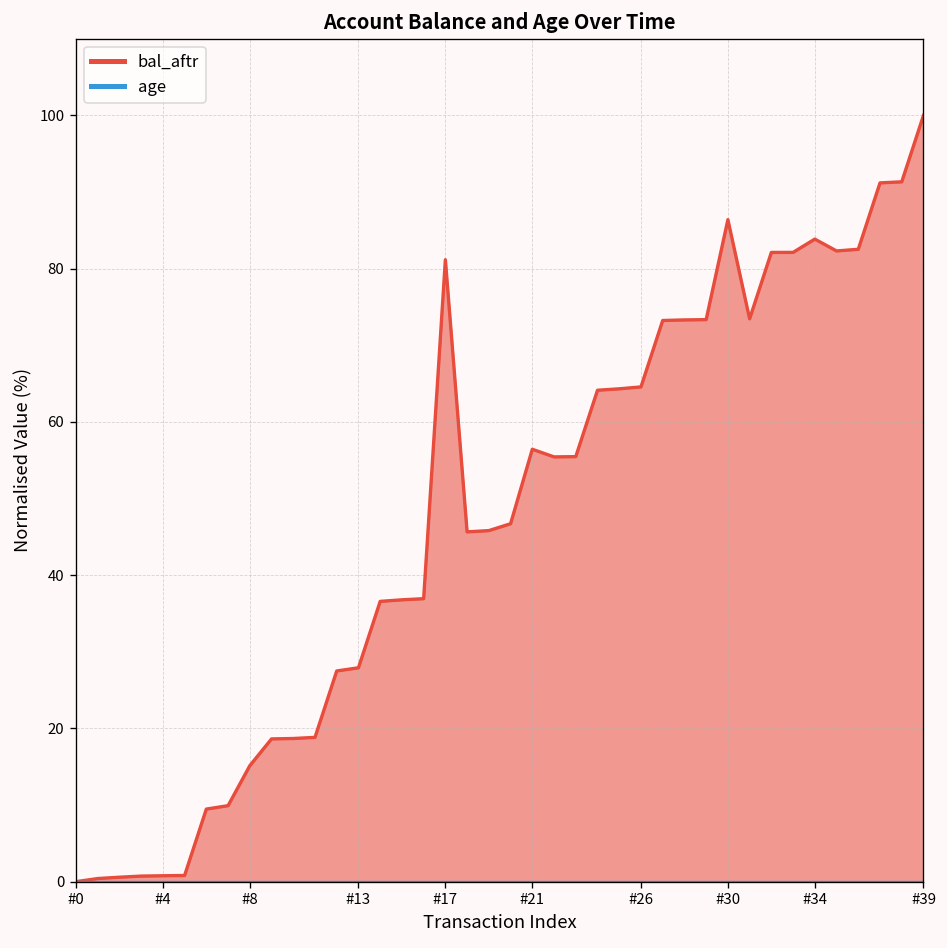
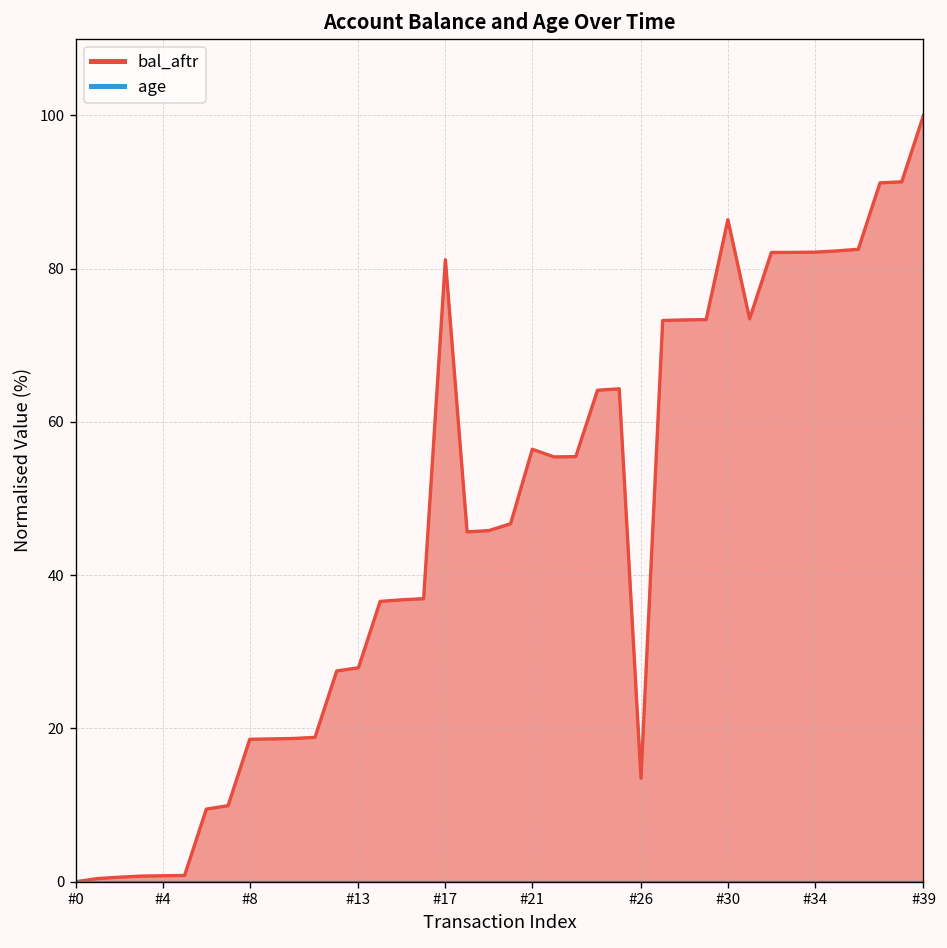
bal_aftr, #8: 15 -> 19
bal_aftr, #26: 65 -> 14
bal_aftr, #34: 84 -> 82
